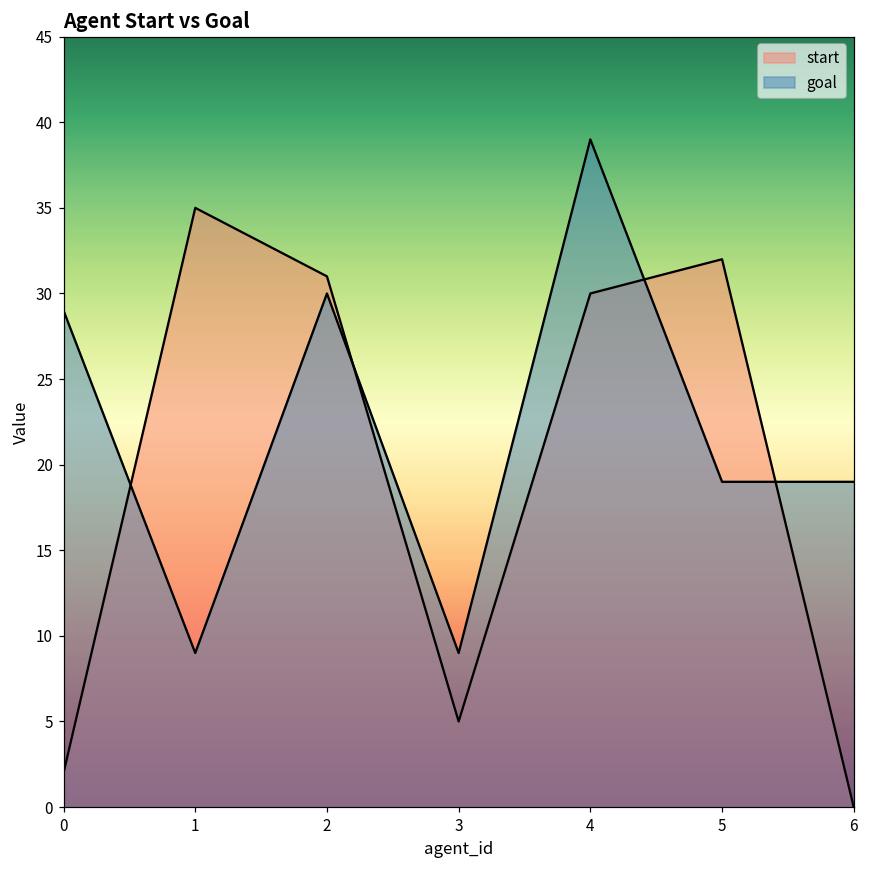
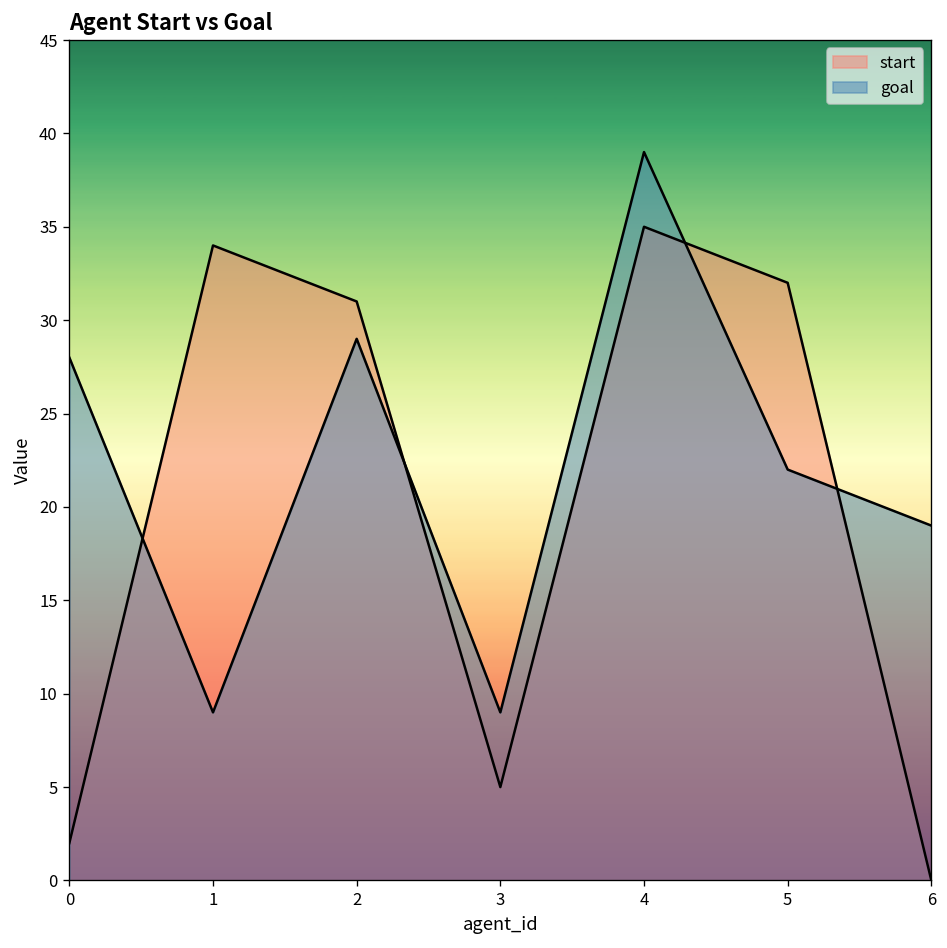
goal, 0: 29 -> 28
start, 1: 35 -> 34
goal, 2: 30 -> 29
start, 4: 30 -> 35
goal, 5: 19 -> 22
